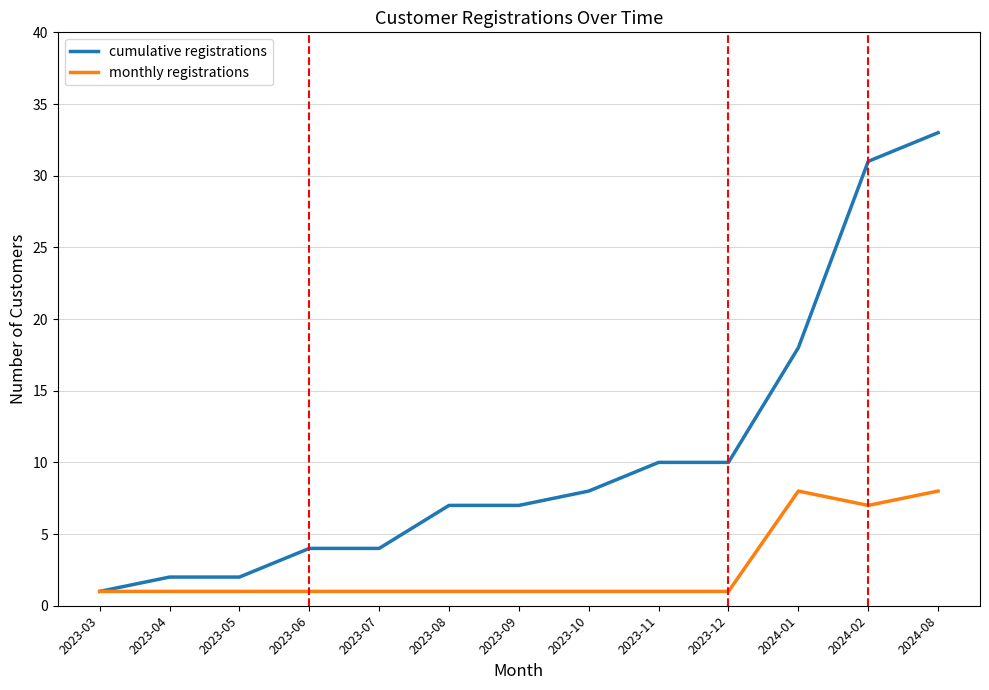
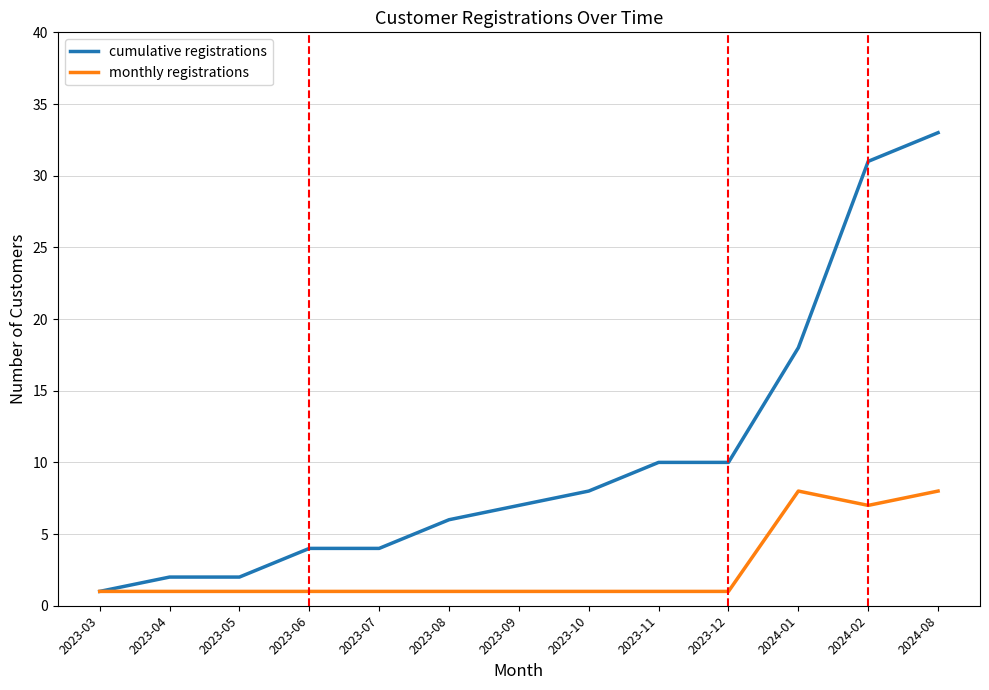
cumulative registrations, 2023-08: 7 -> 6
